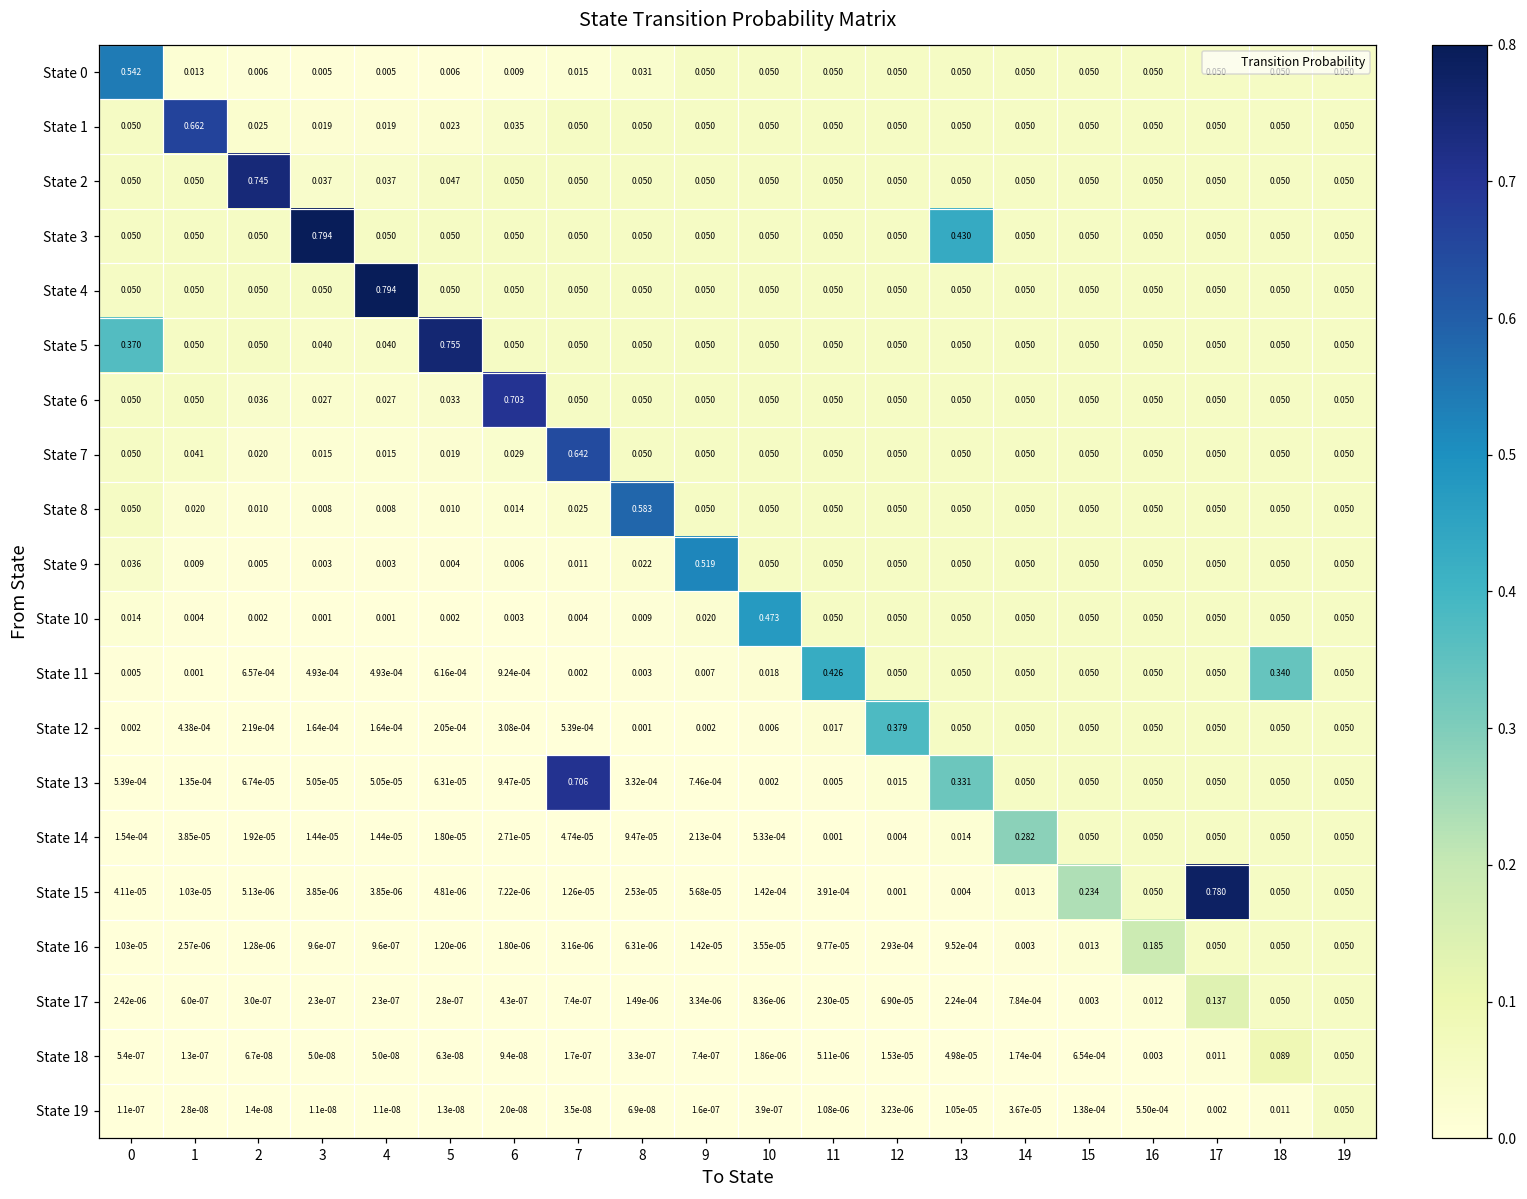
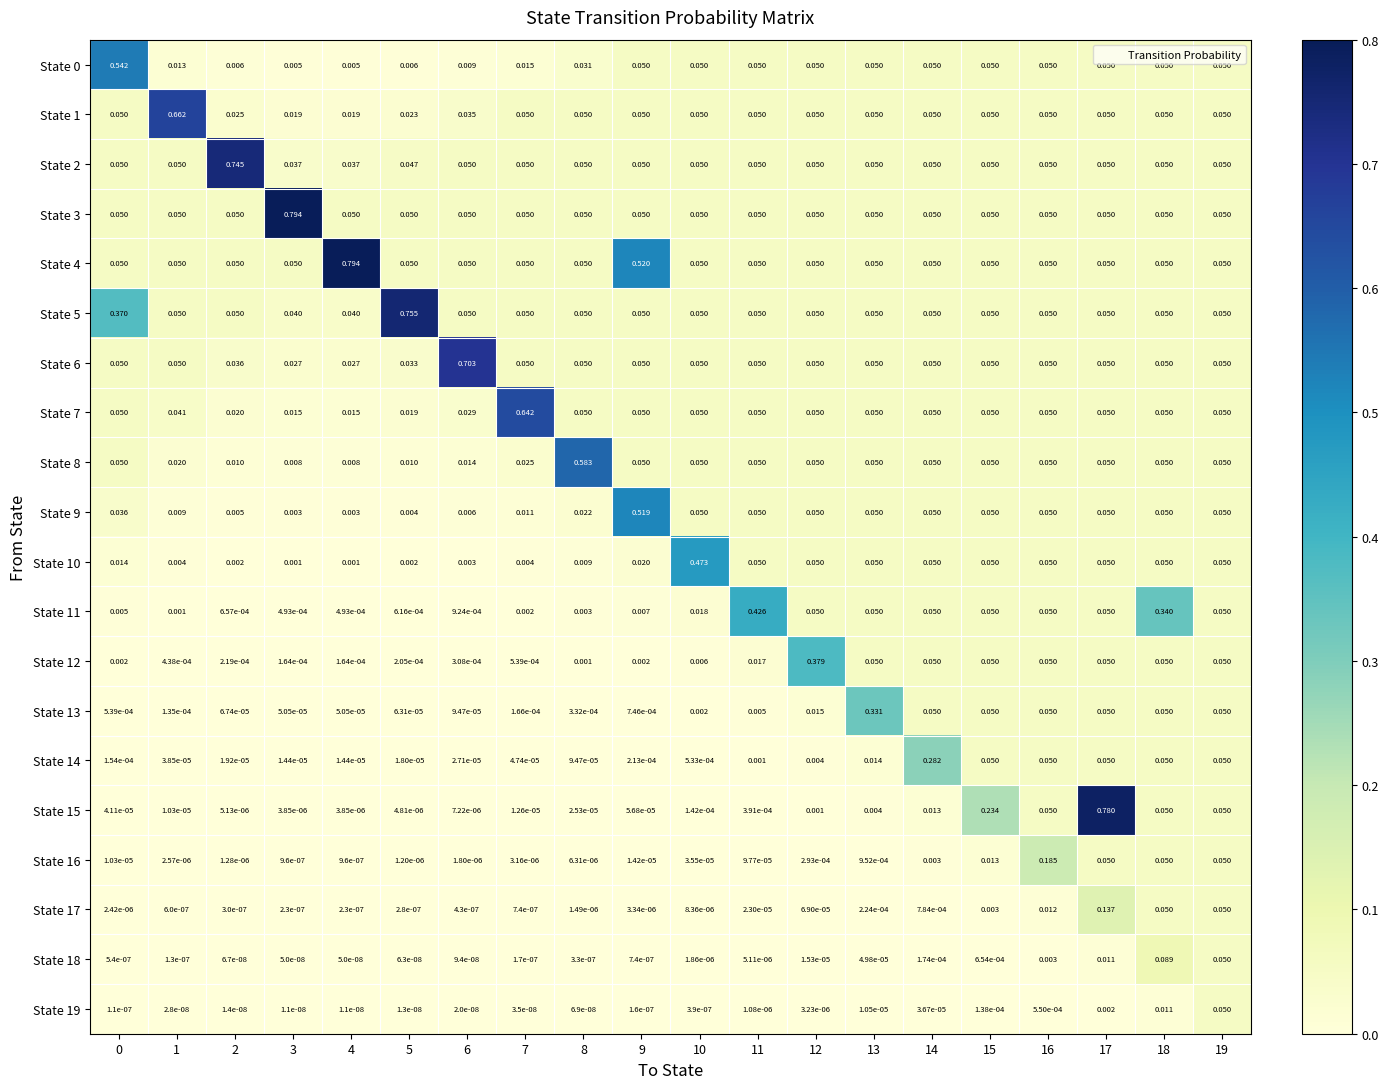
State 3, 13: 0.430 -> 0.050
State 4, 9: 0.050 -> 0.520
State 13, 7: 0.706 -> 1.66e-04
